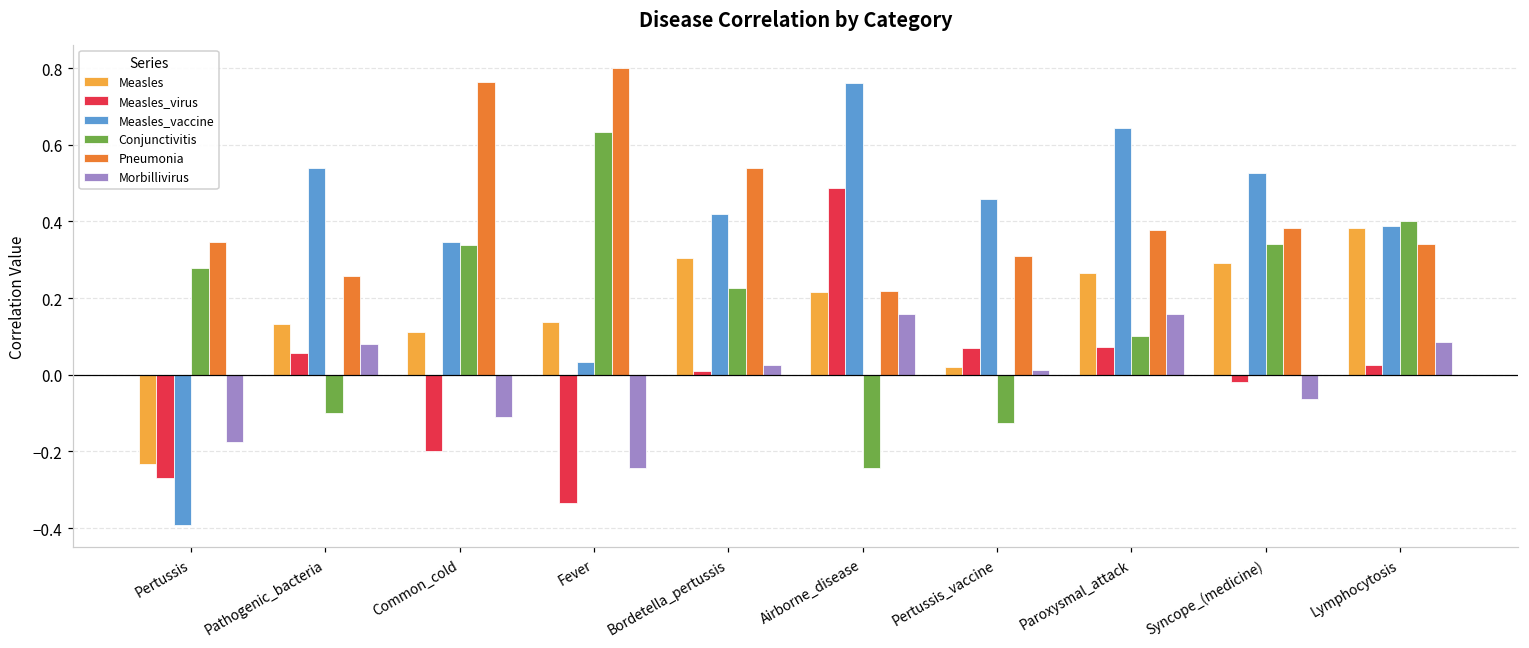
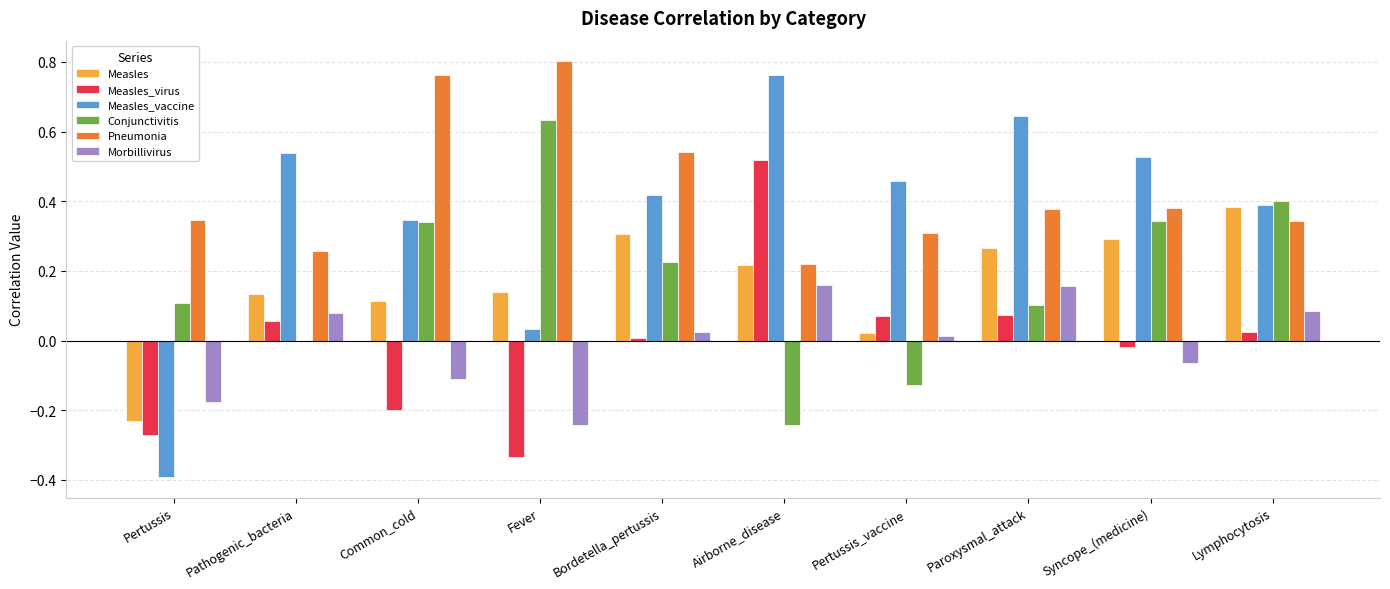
Conjunctivitis, Pertussis: 0.28 -> 0.11
Conjunctivitis, Pathogenic_bacteria: -0.10 -> 0.00
Measles_virus, Airborne_disease: 0.49 -> 0.52
